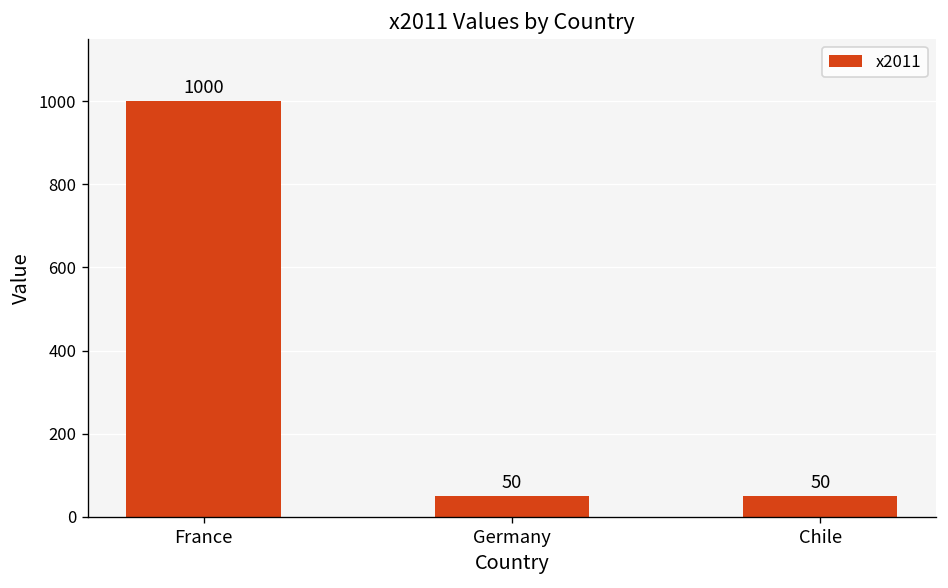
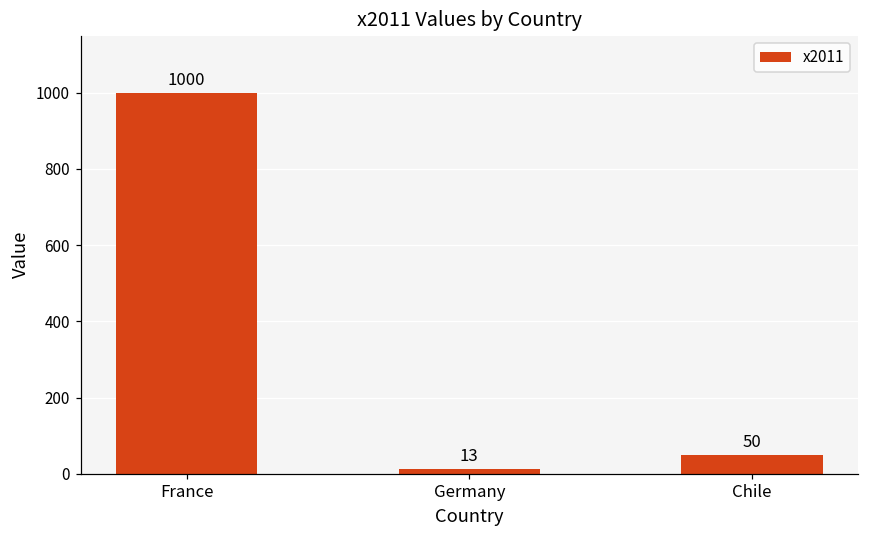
Germany: 50 -> 13
